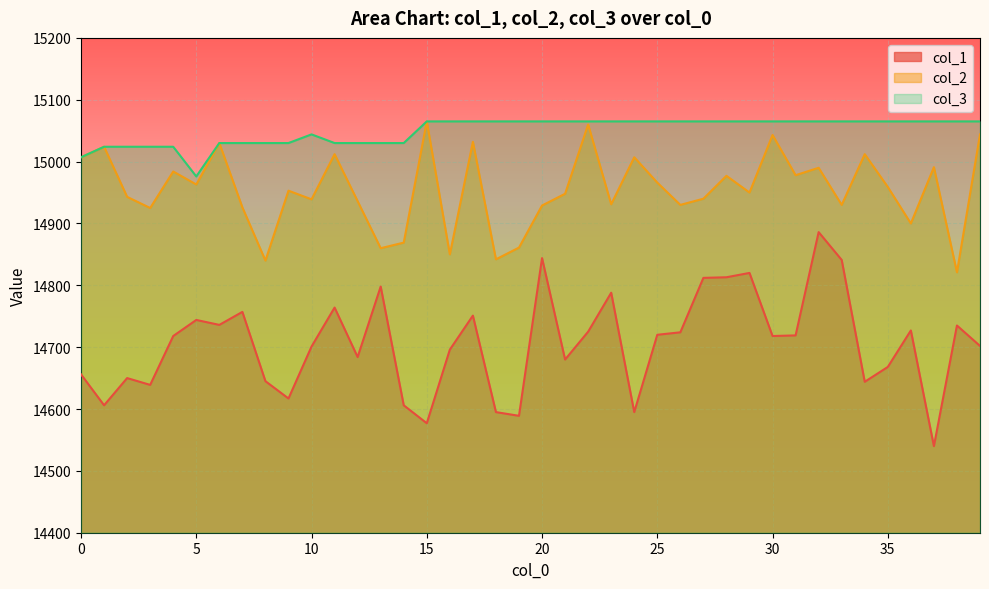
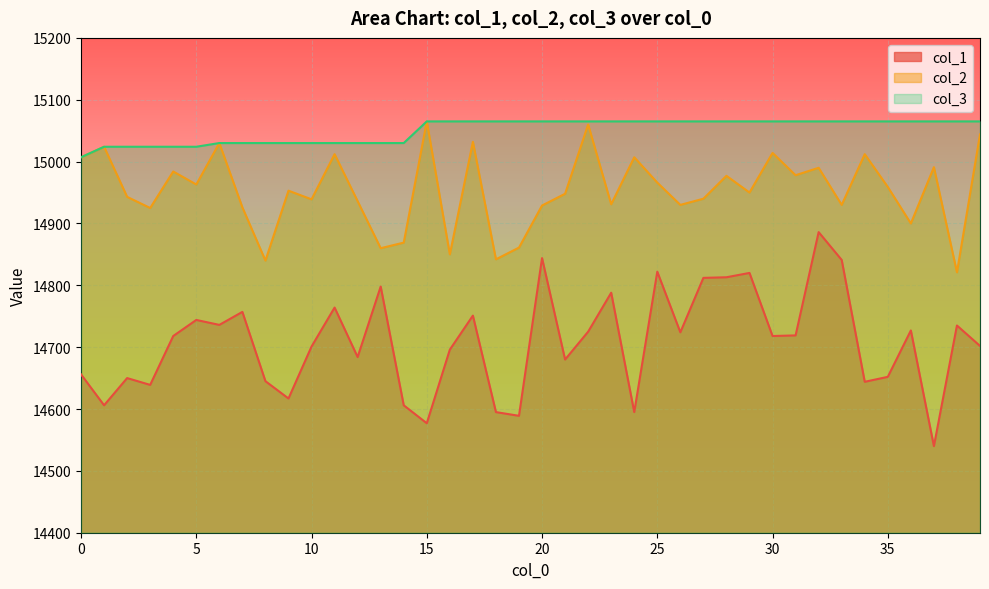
col_3, 5: 14980 -> 15020
col_3, 10: 15040 -> 15030
col_1, 25: 14720 -> 14820
col_2, 30: 15040 -> 15010
col_1, 35: 14670 -> 14650
